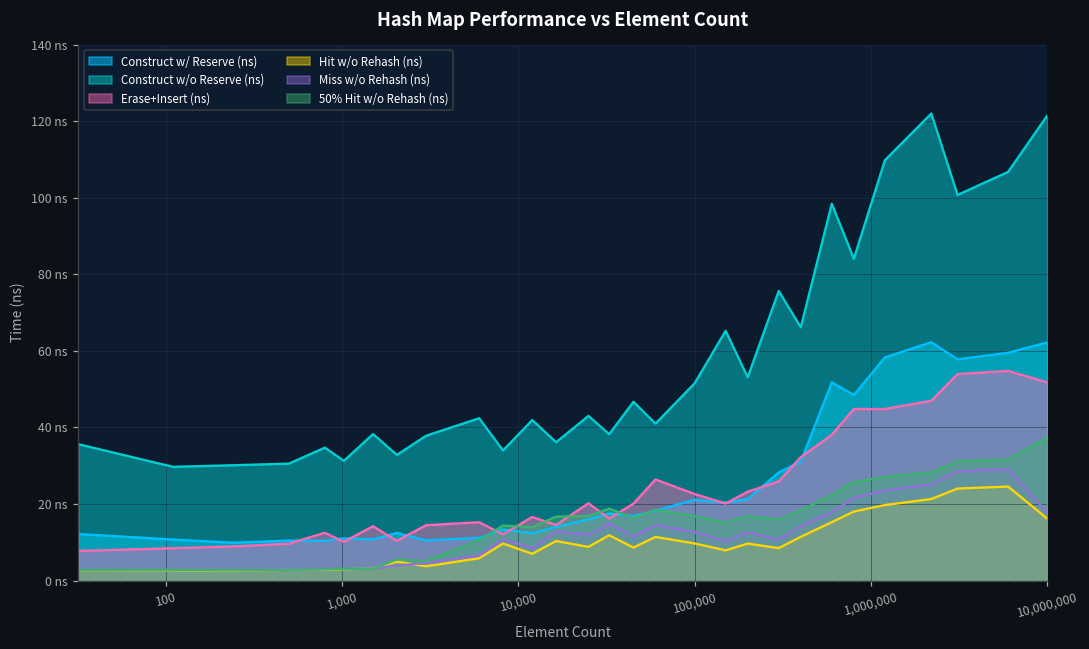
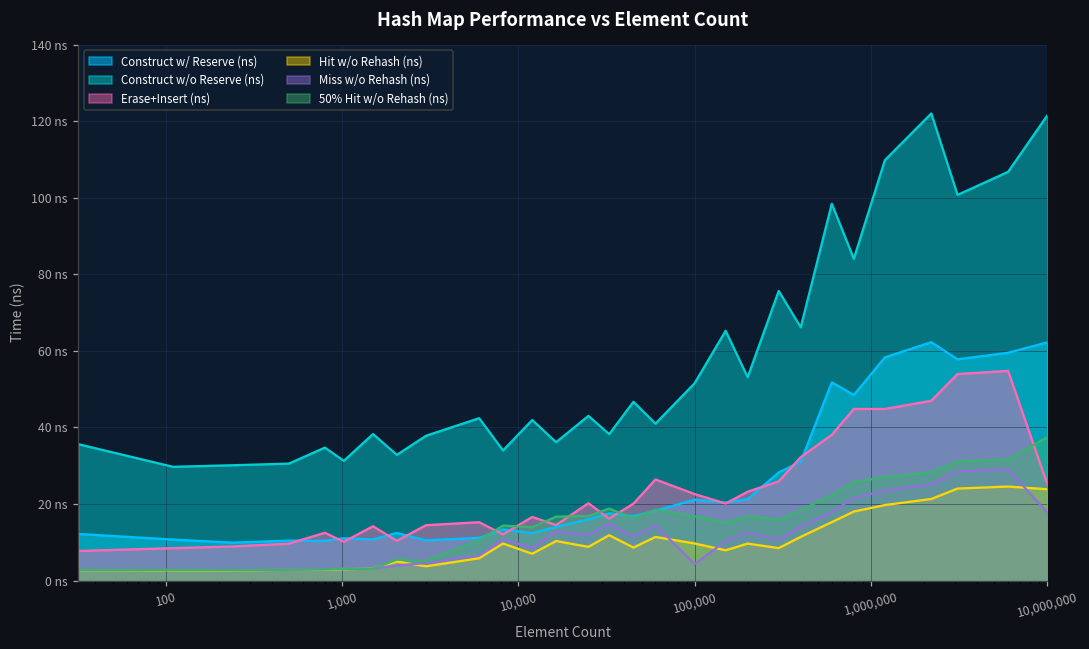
Miss w/o Rehash (ns), 100,000: 13 ns -> 4 ns
Erase+Insert (ns), 10,000,000: 52 ns -> 25 ns
Hit w/o Rehash (ns), 10,000,000: 16 ns -> 24 ns
